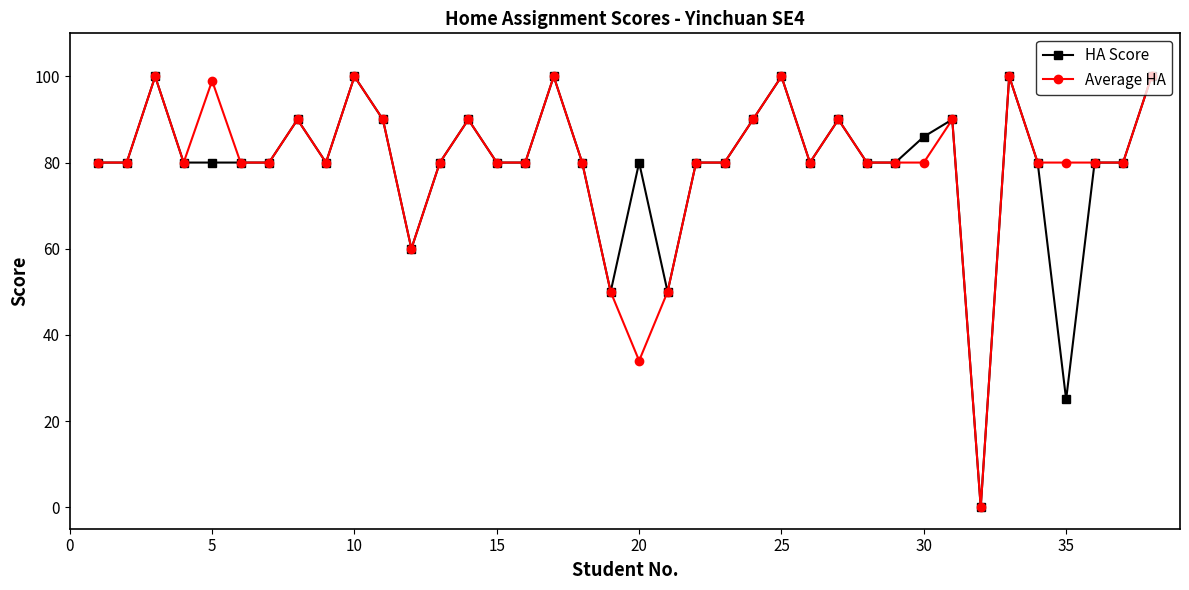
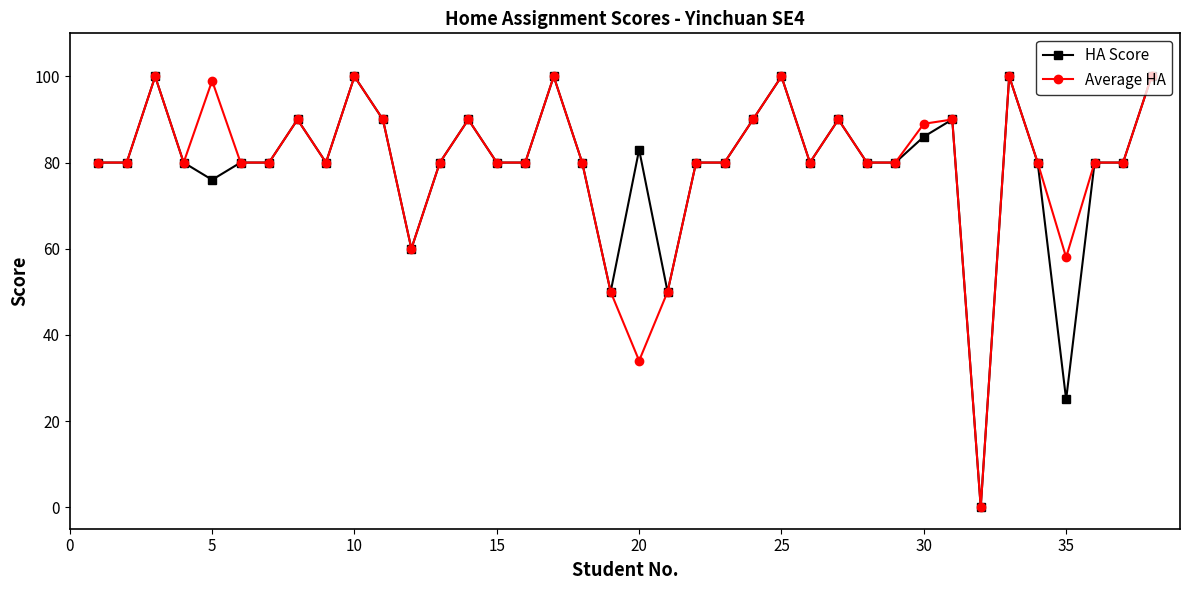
HA Score, 5: 80 -> 76
HA Score, 20: 80 -> 83
Average HA, 30: 80 -> 89
Average HA, 35: 80 -> 58
